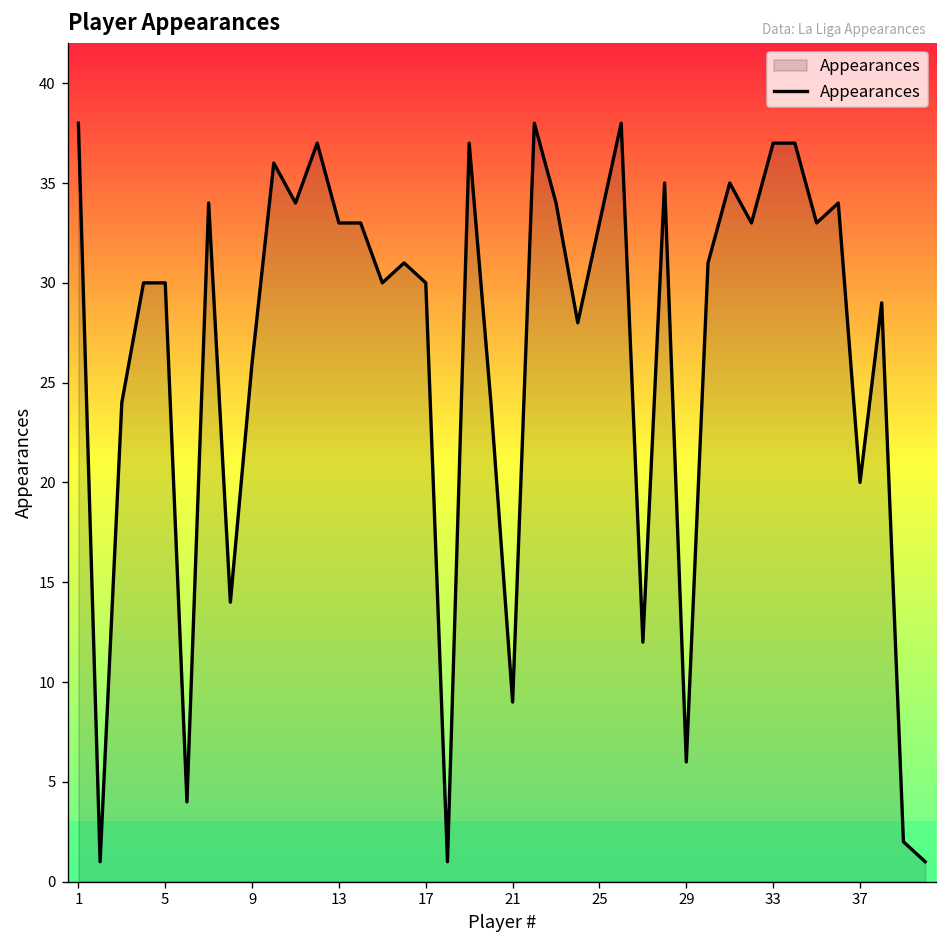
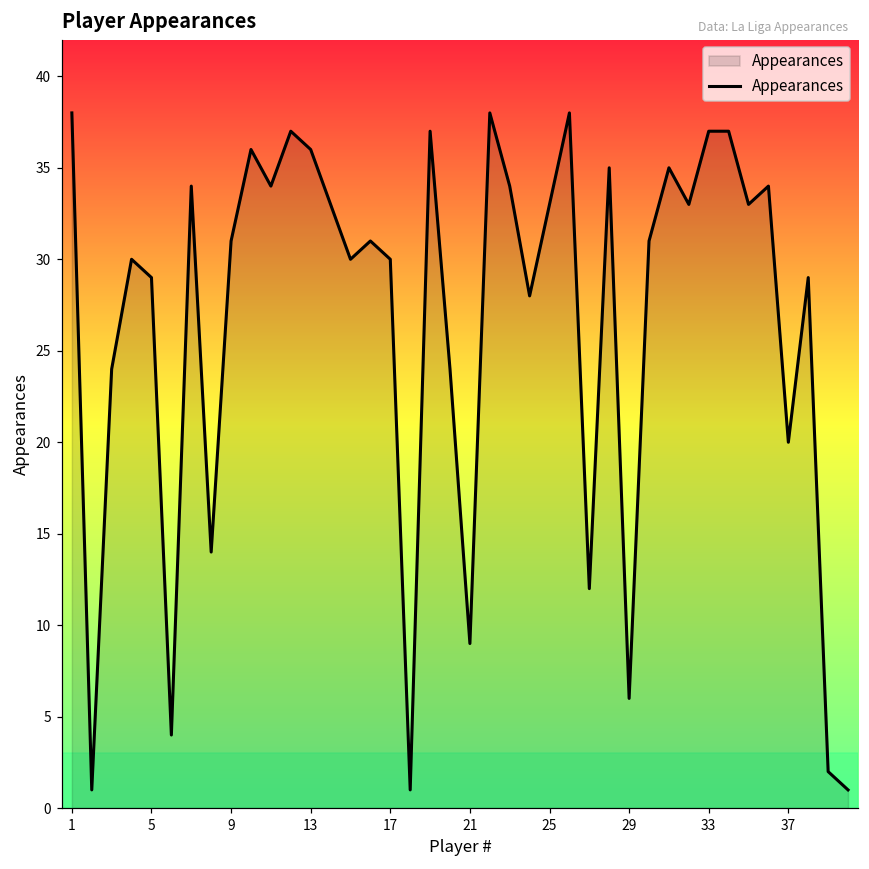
5: 30 -> 29
9: 26 -> 31
13: 33 -> 36
